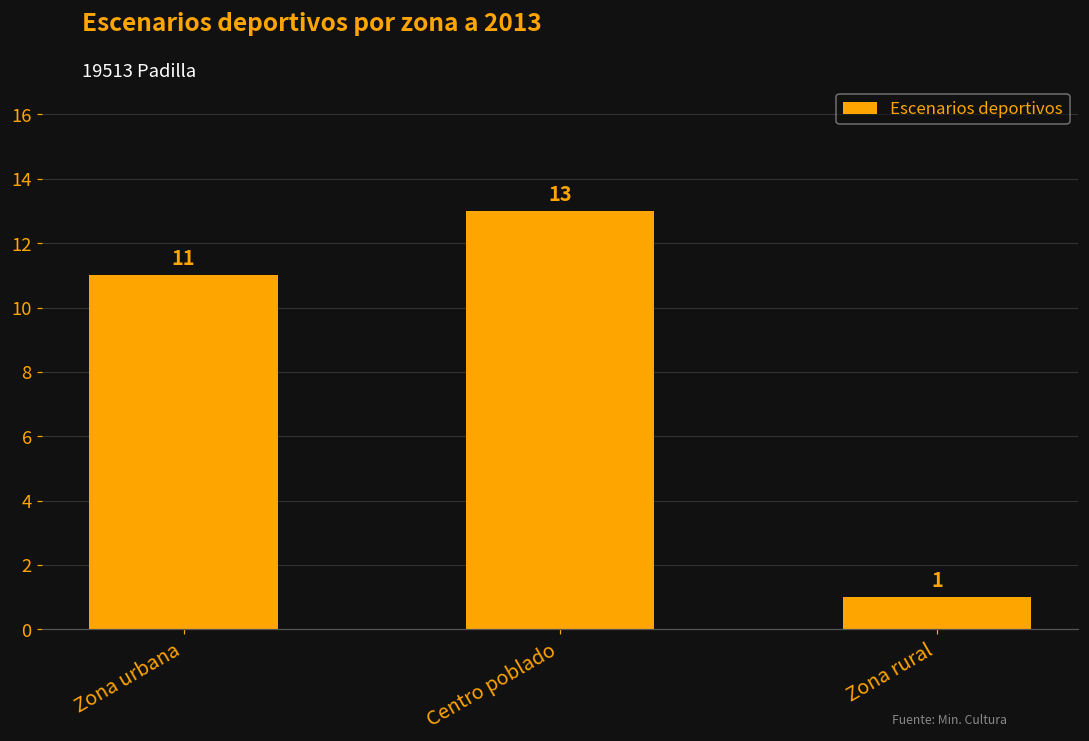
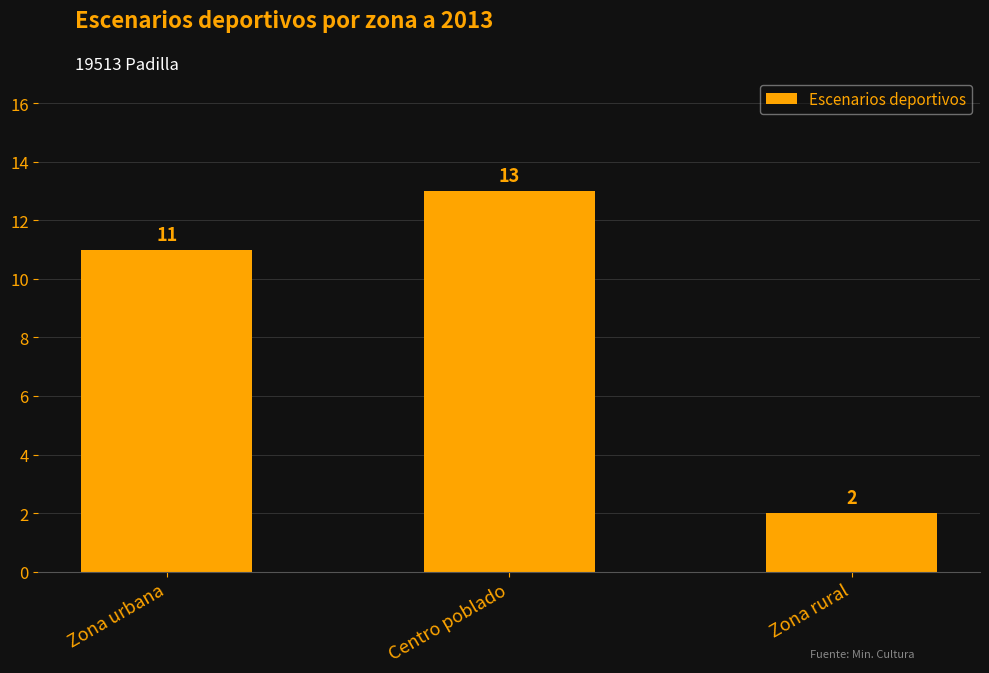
Zona rural: 1 -> 2
